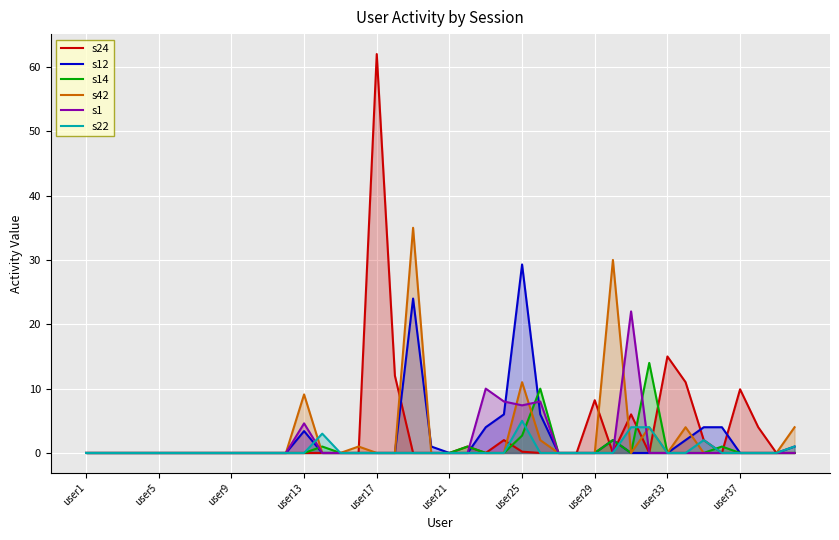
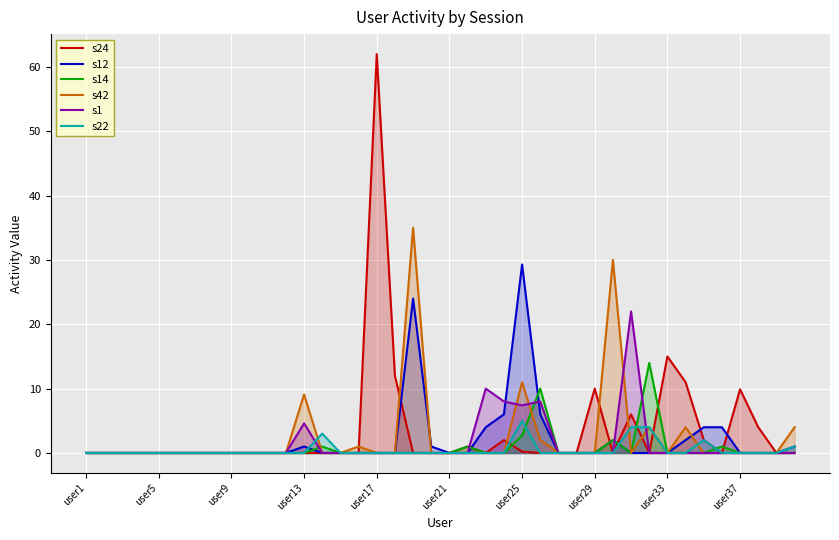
s12, user13: 3 -> 1
s24, user29: 8 -> 10
